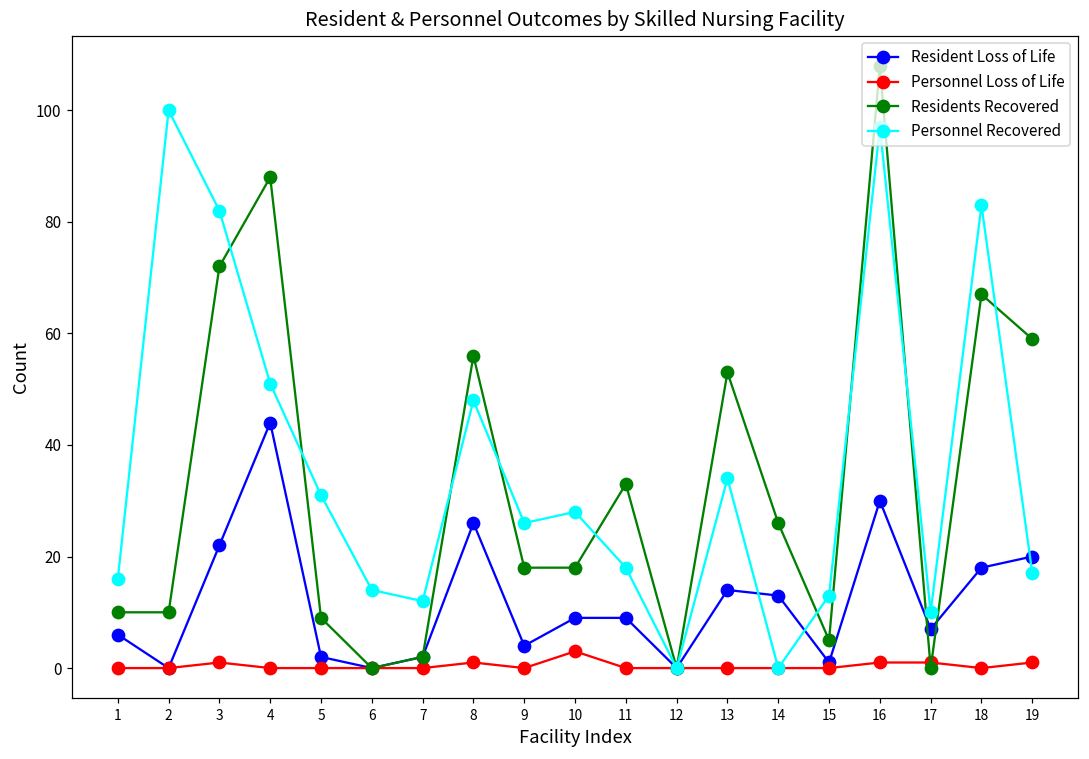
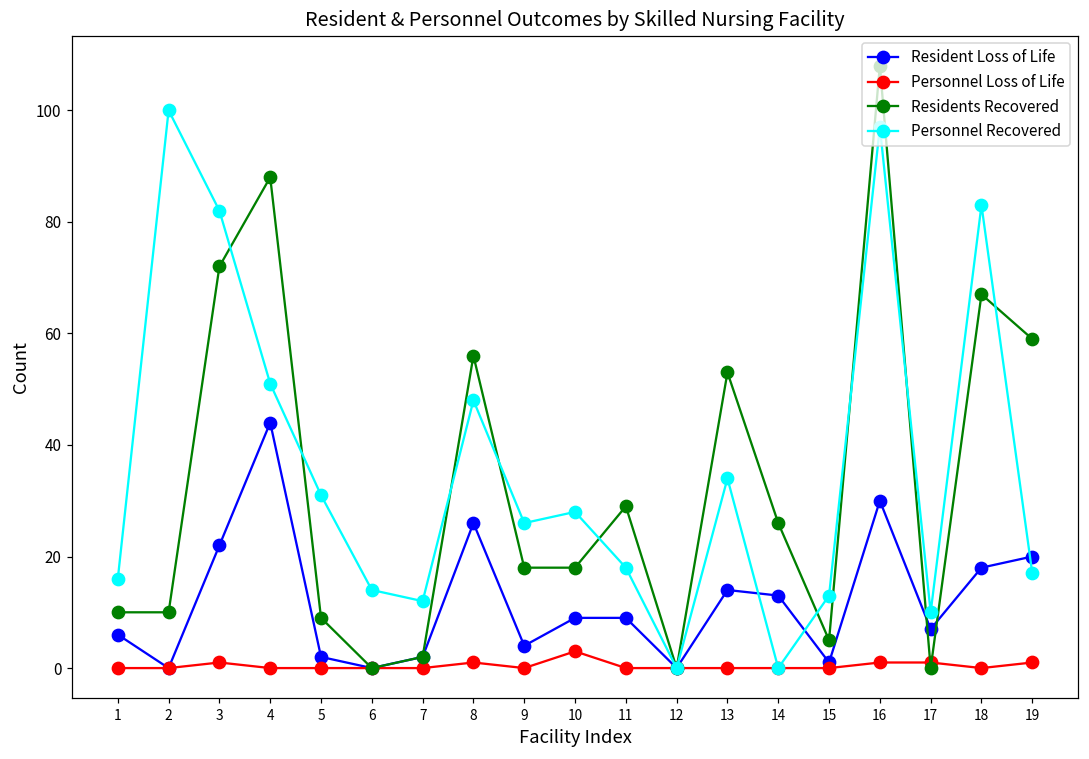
Residents Recovered, 11: 33 -> 29
